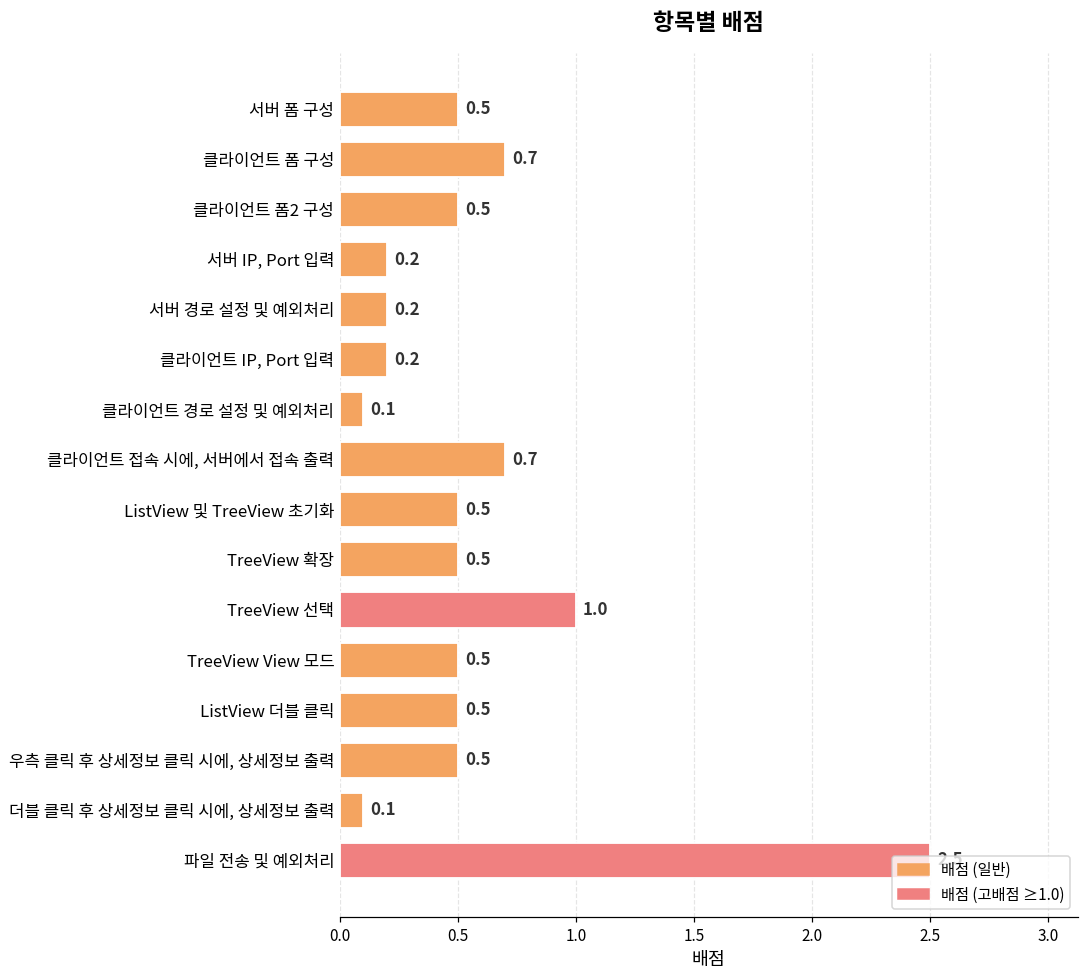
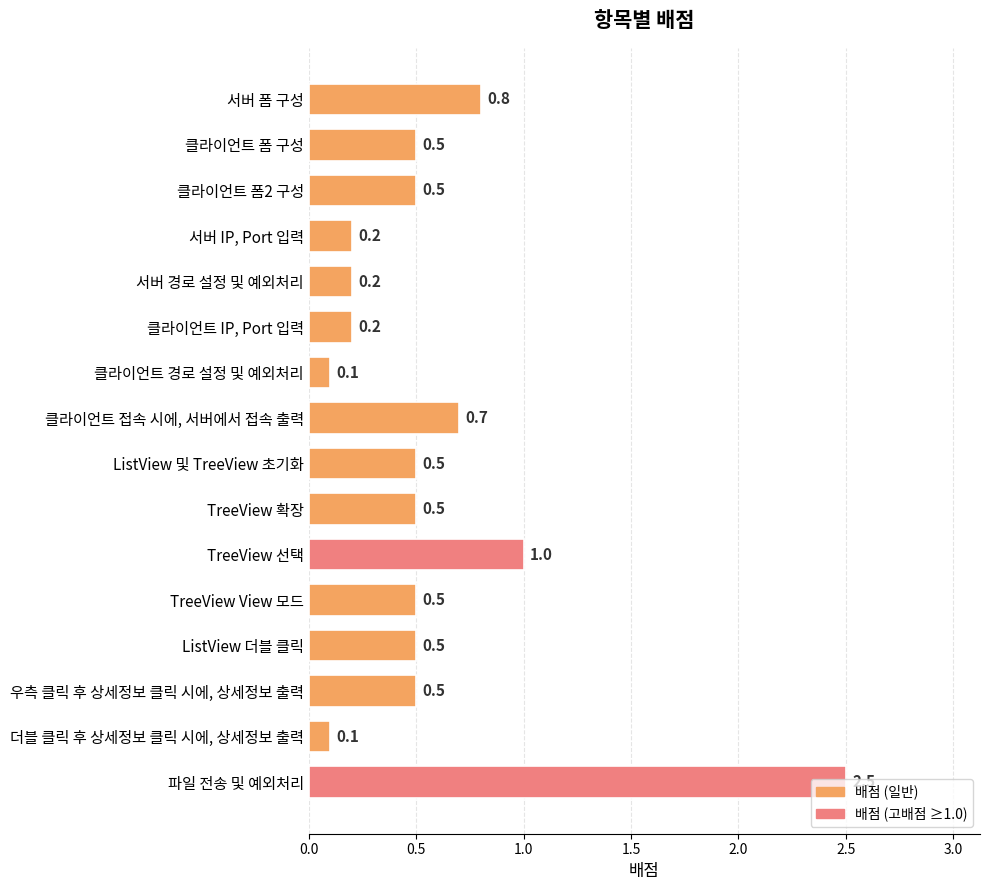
서버 폼 구성: 0.5 -> 0.8
클라이언트 폼 구성: 0.7 -> 0.5
